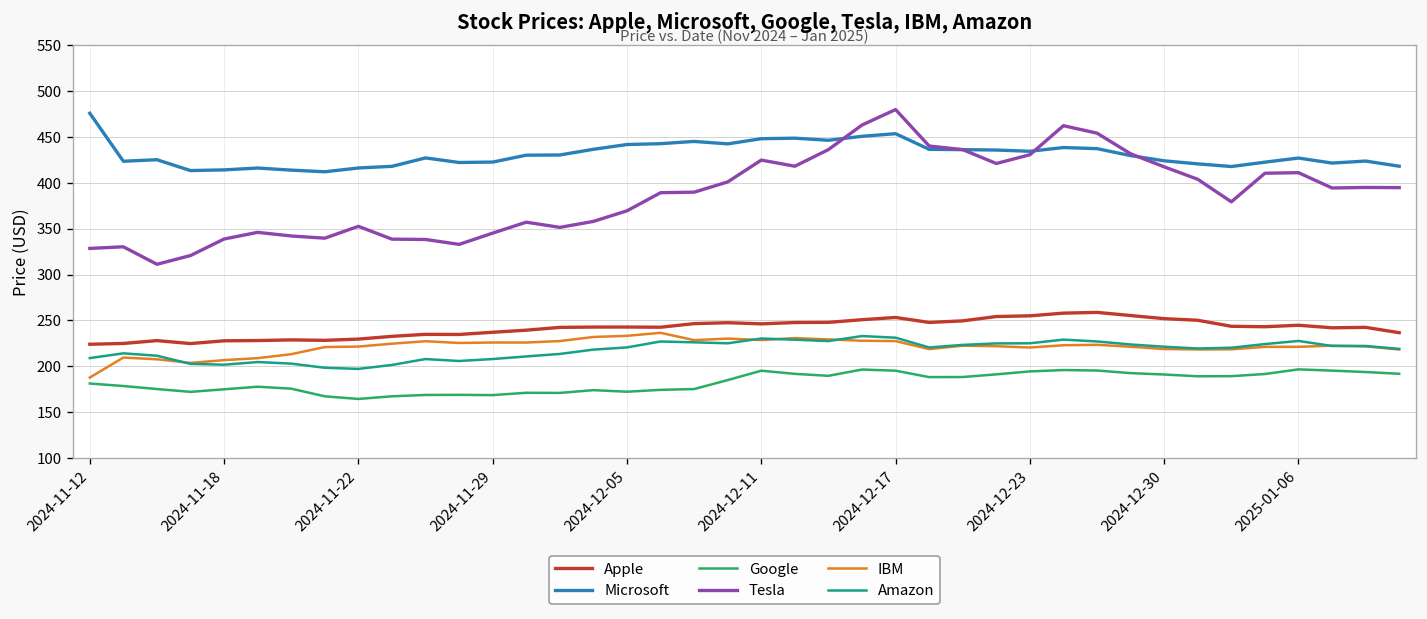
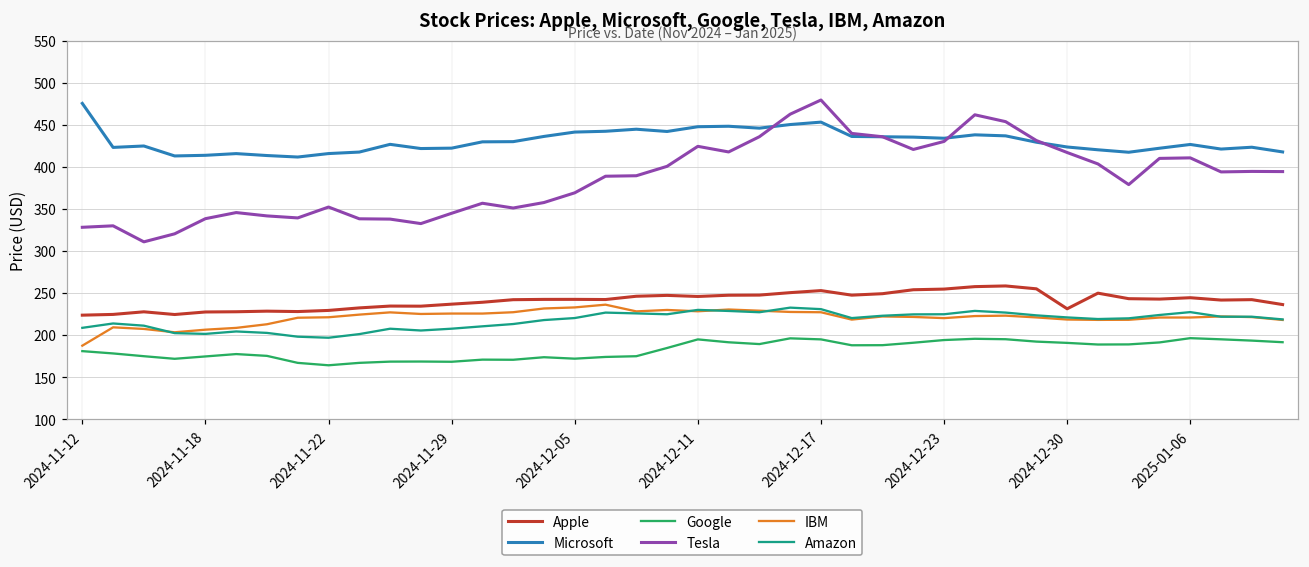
Apple, 2024-12-30: 250 -> 230
